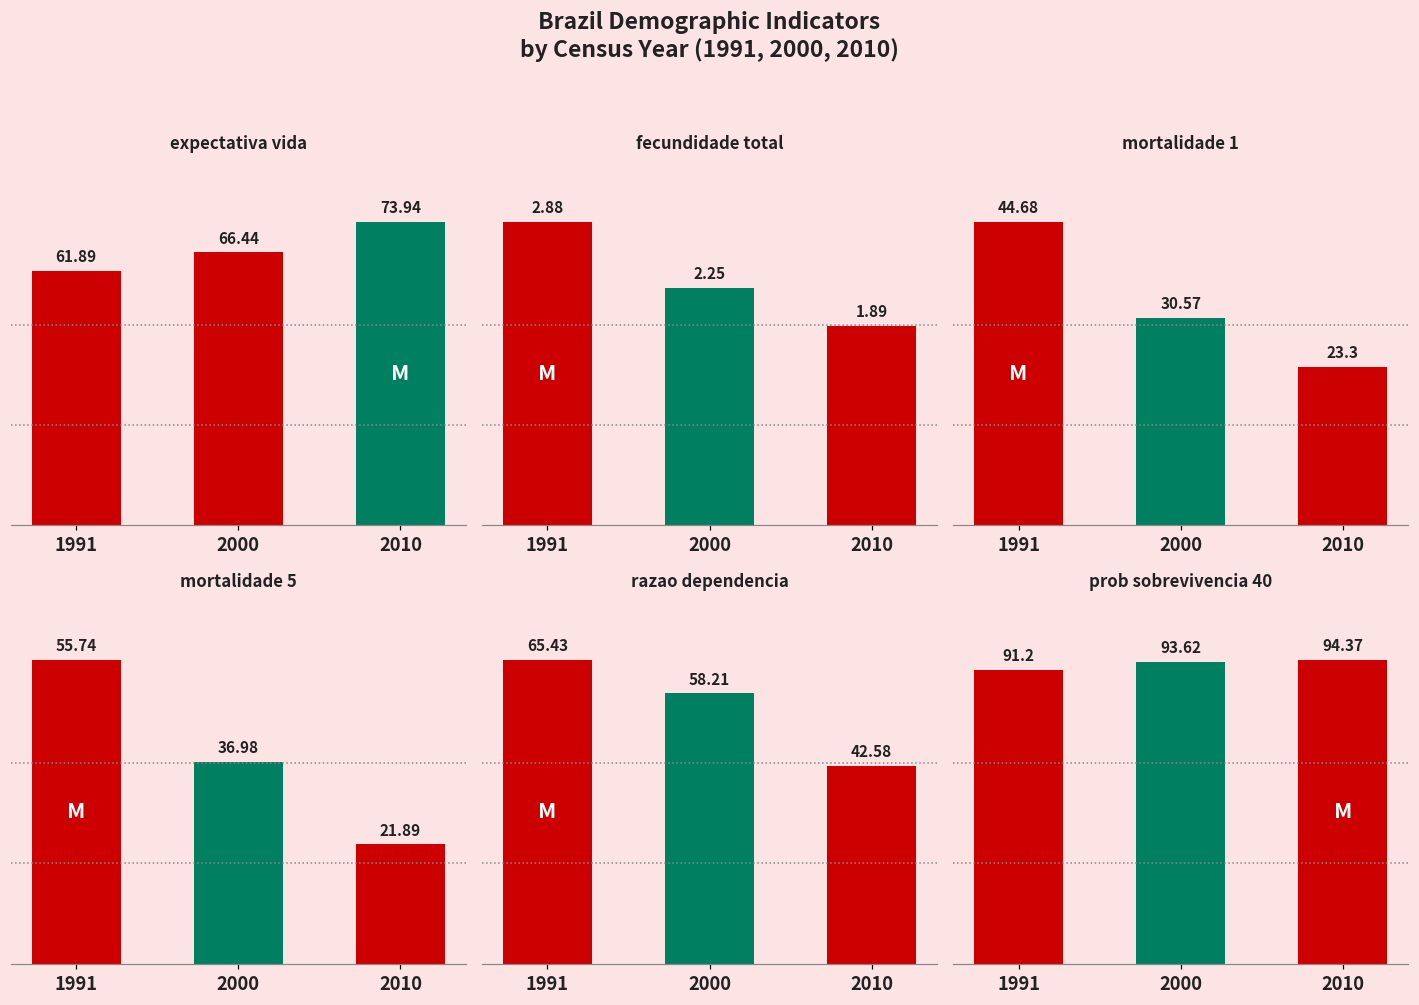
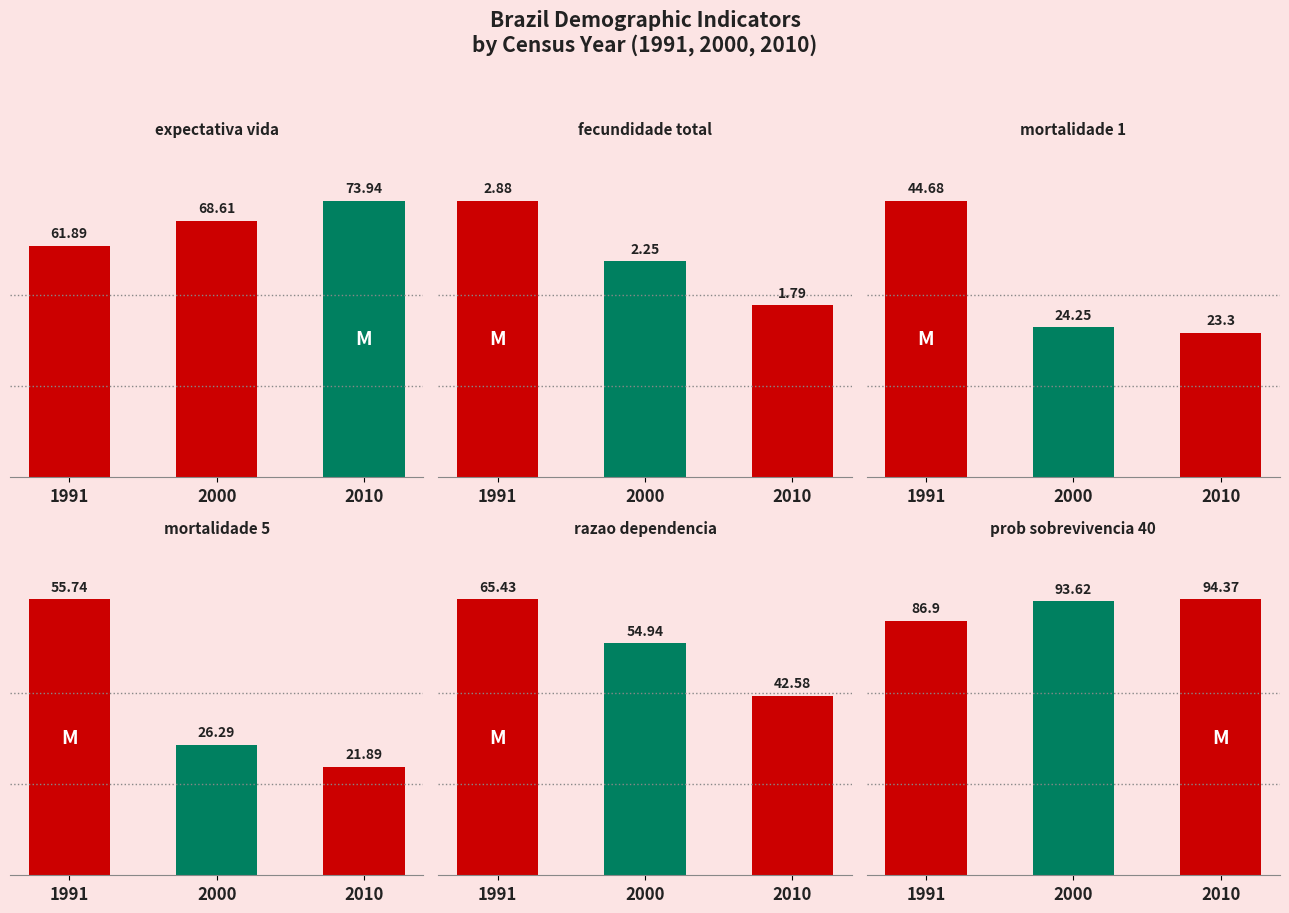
expectativa vida, 2000: 66.44 -> 68.61
fecundidade total, 2010: 1.89 -> 1.79
mortalidade 1, 2000: 30.57 -> 24.25
mortalidade 5, 2000: 36.98 -> 26.29
razao dependencia, 2000: 58.21 -> 54.94
prob sobrevivencia 40, 1991: 91.2 -> 86.9
